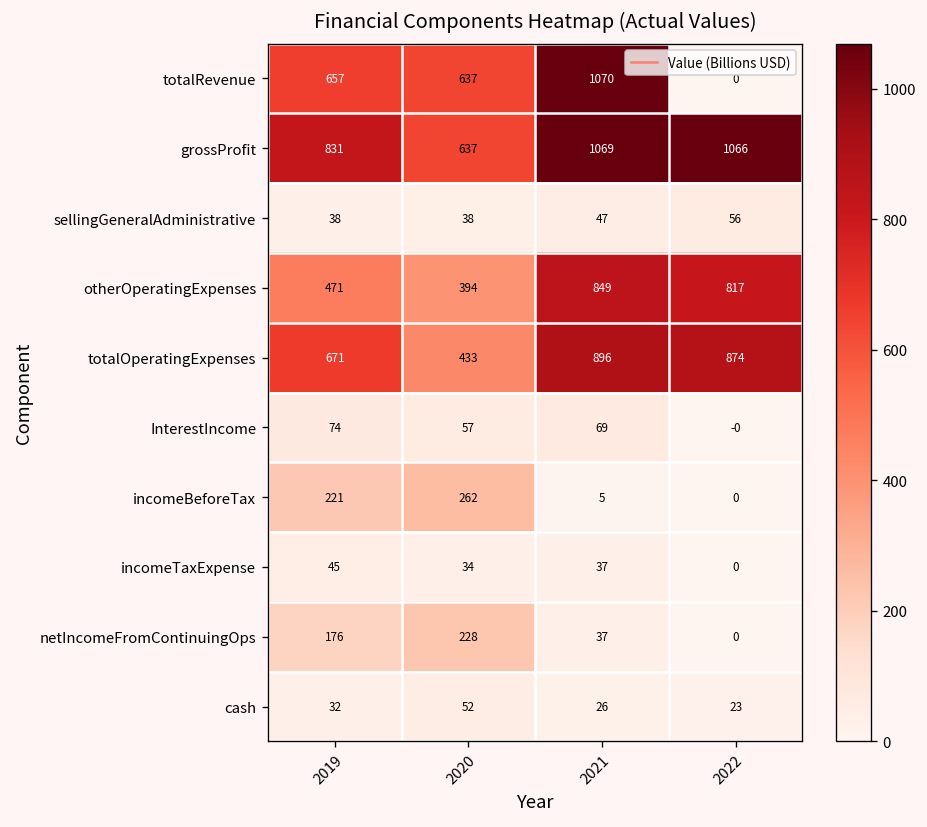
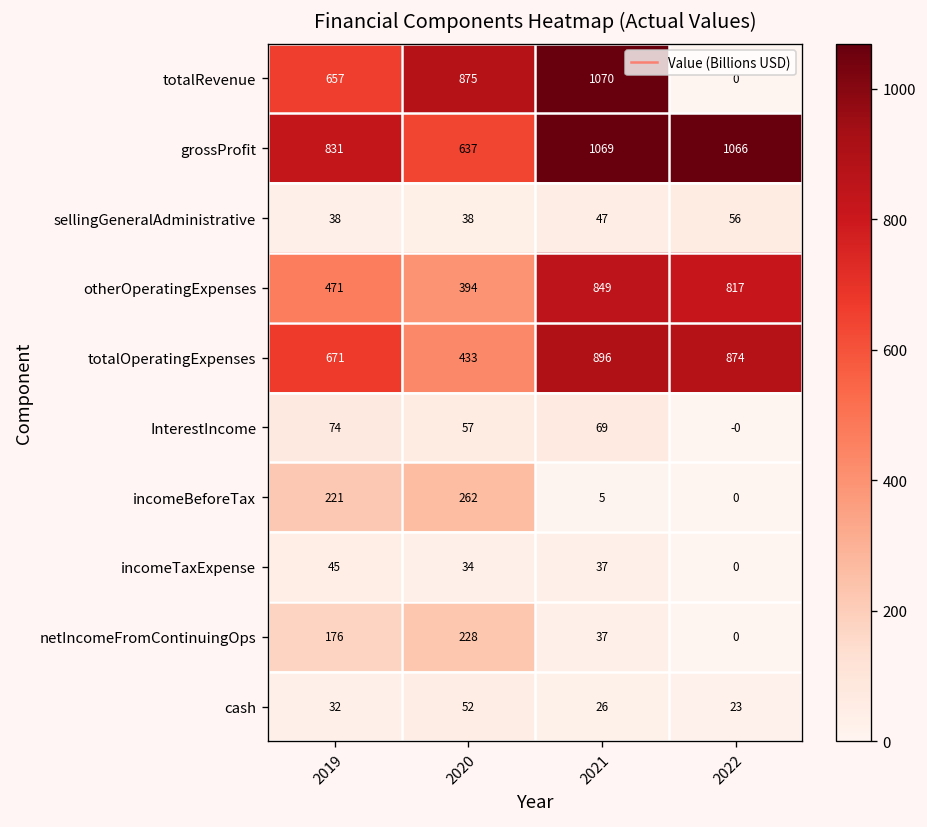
totalRevenue, 2020: 637 -> 875
